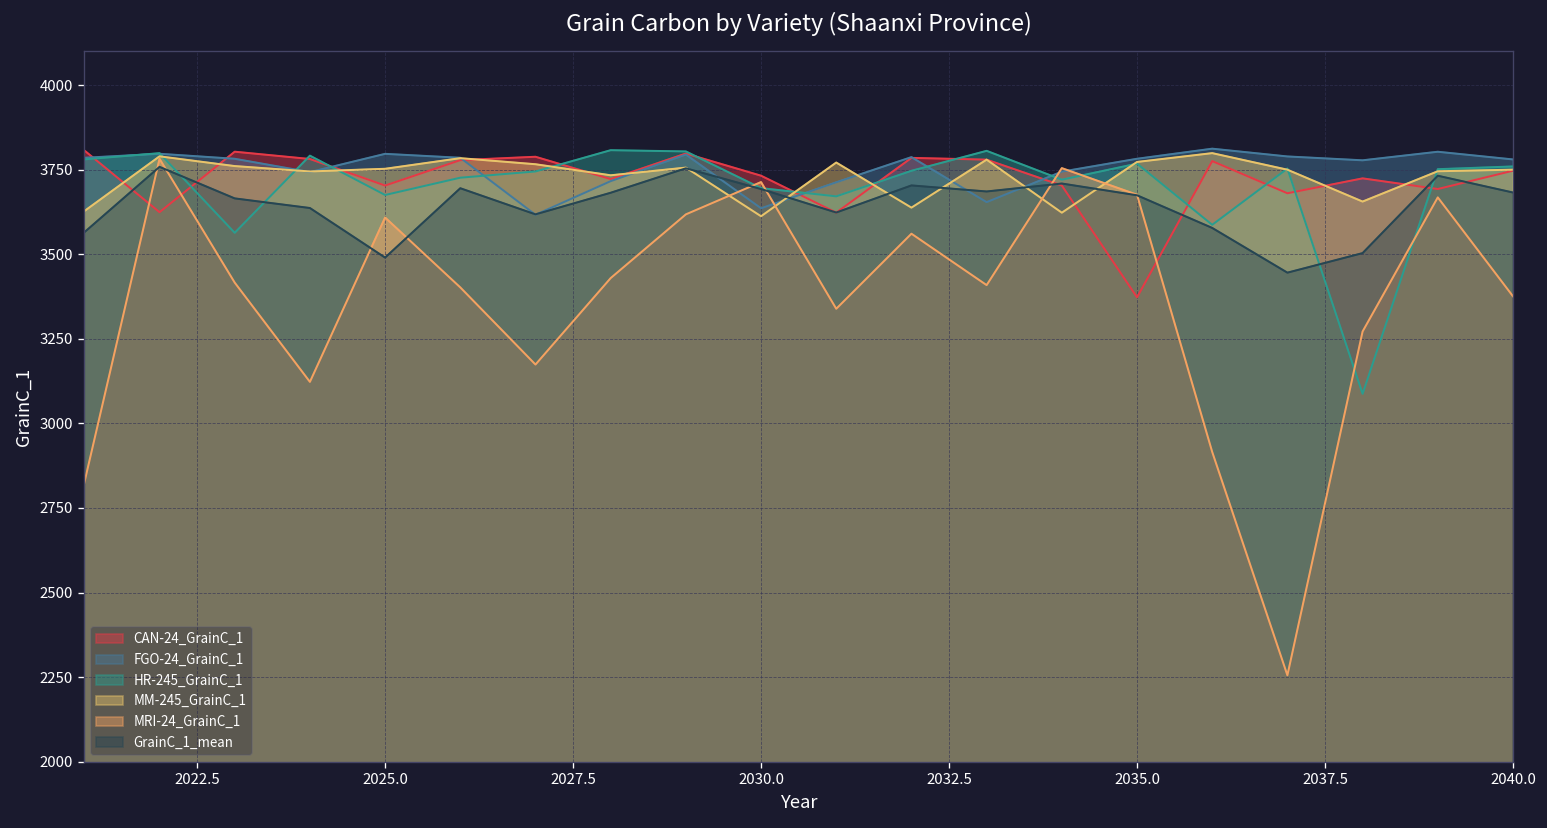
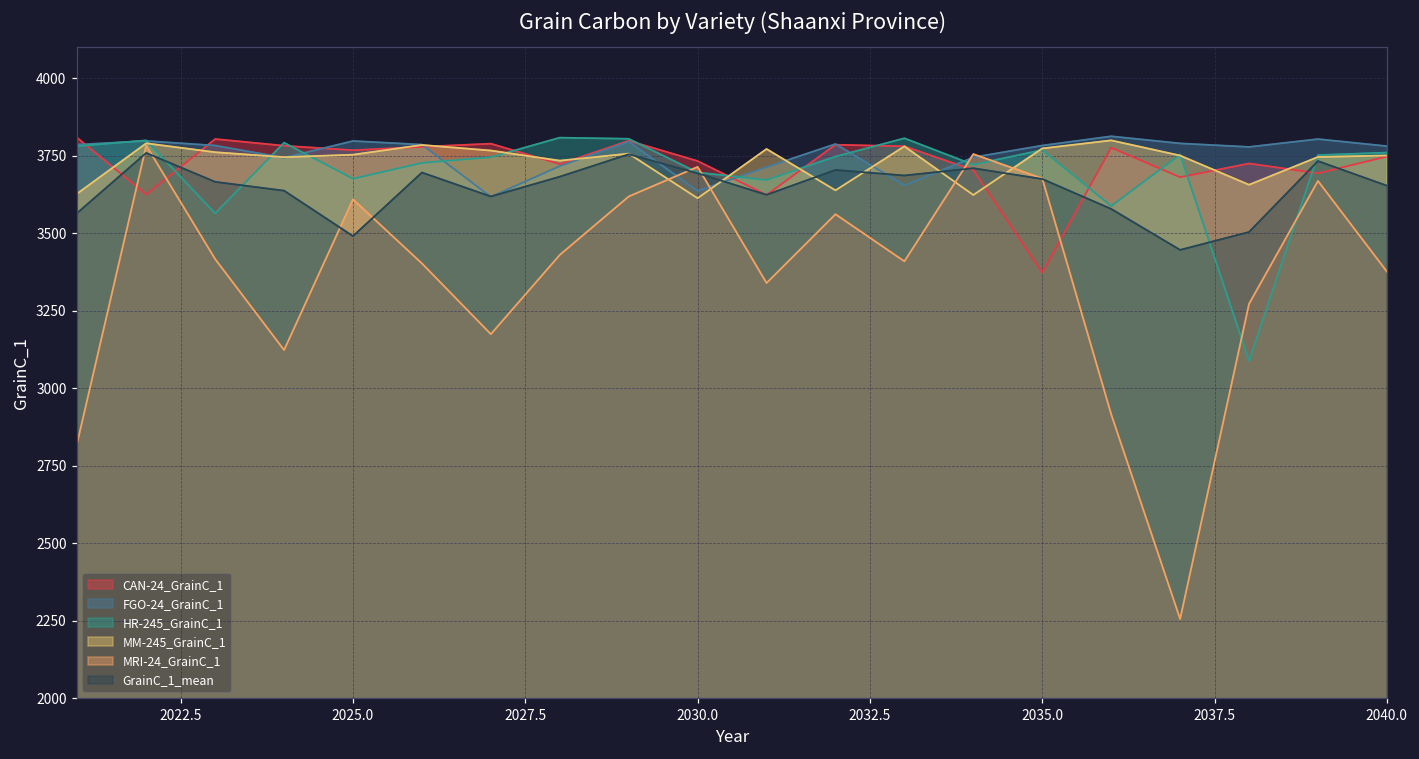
CAN-24_GrainC_1, 2025.0: 3700 -> 3770
GrainC_1_mean, 2040.0: 3680 -> 3650
